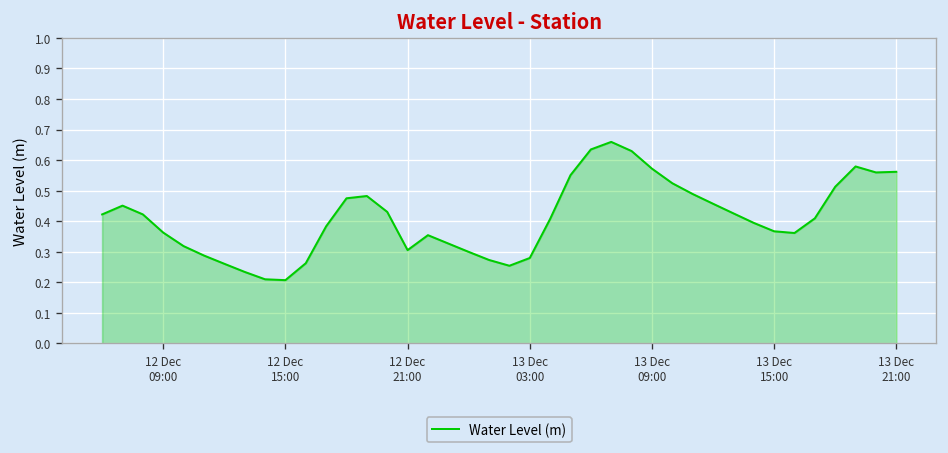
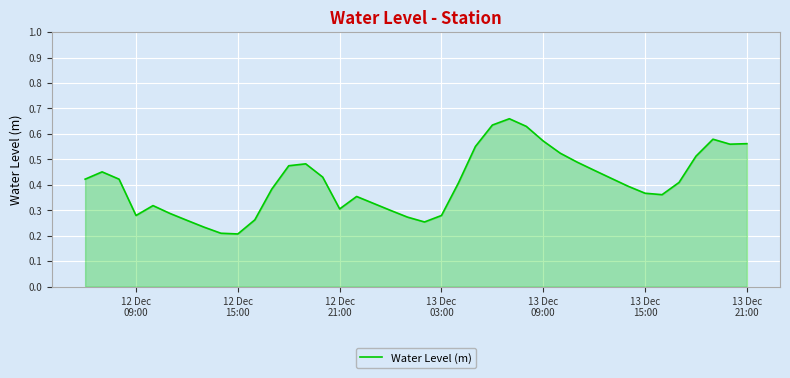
12 Dec 09:00: 0.36 -> 0.28
